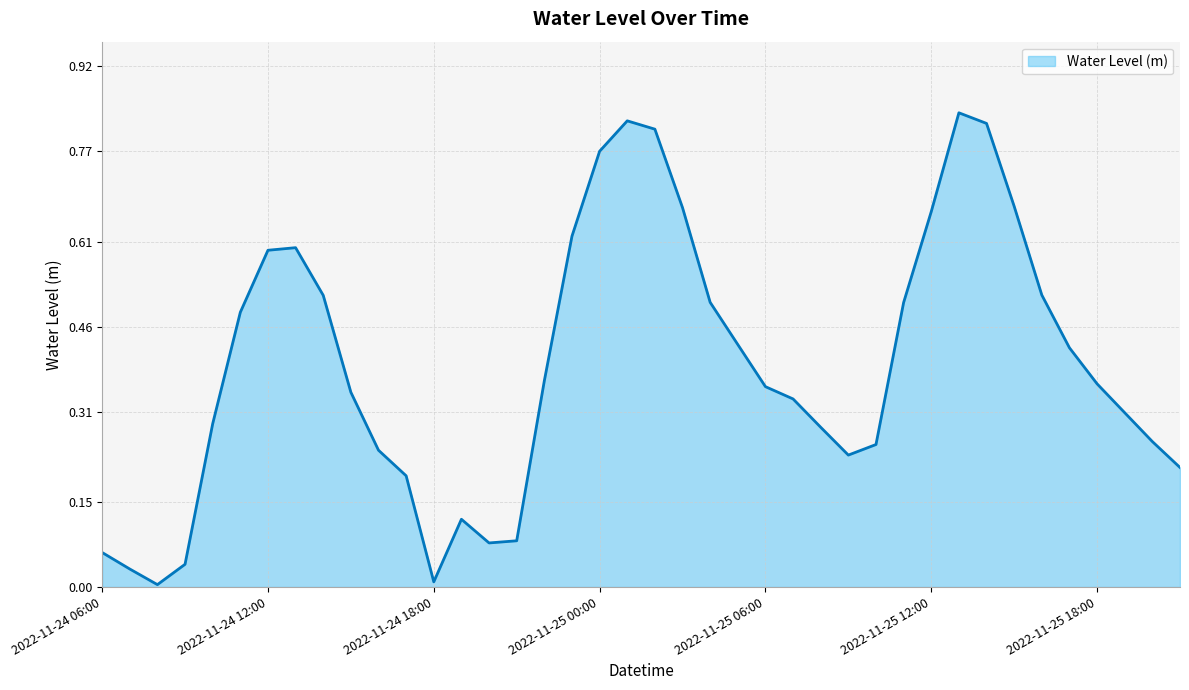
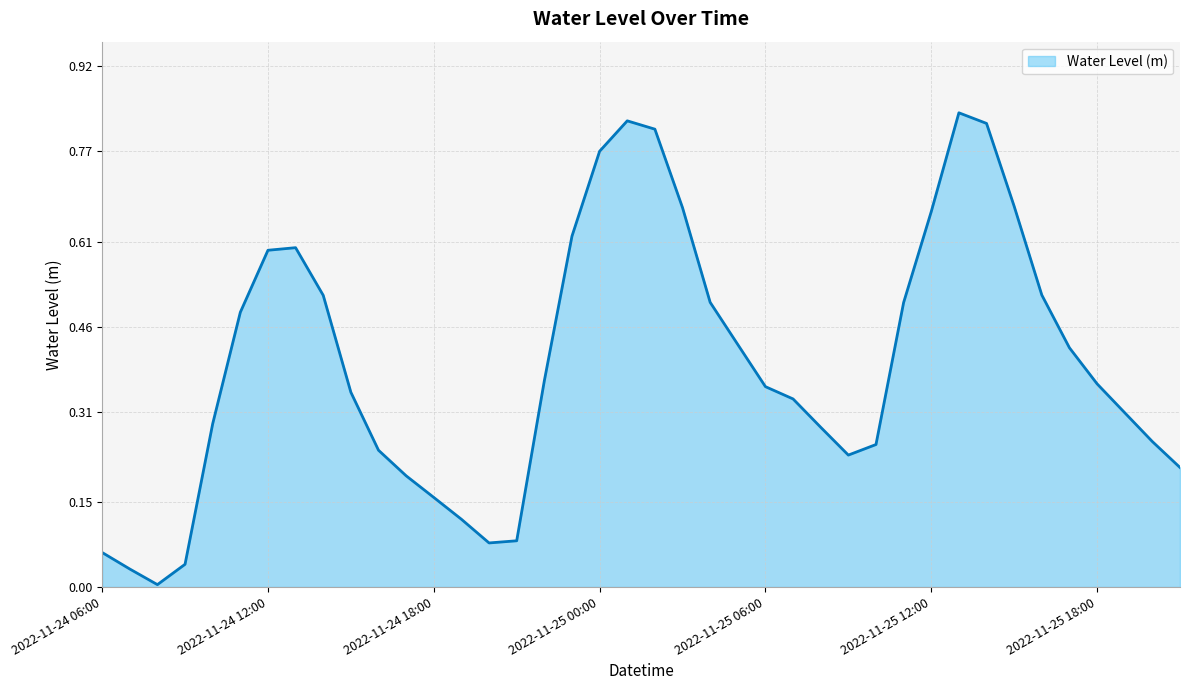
2022-11-24 18:00: 0.01 -> 0.16
